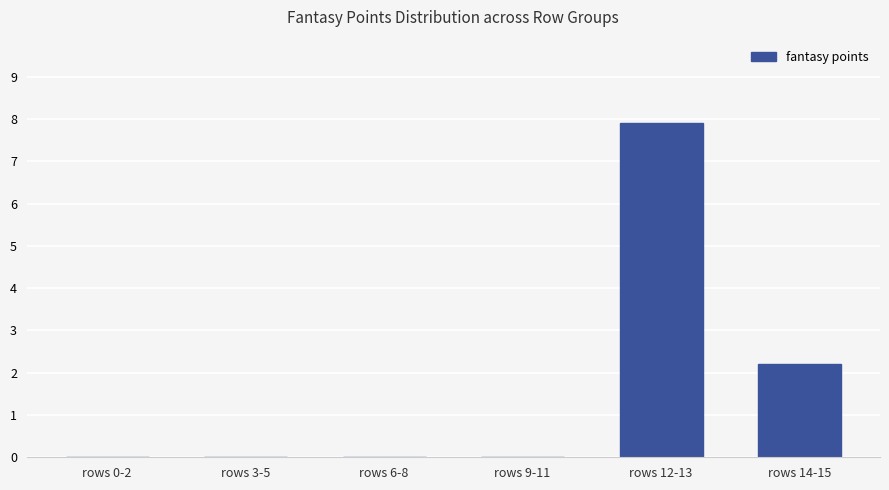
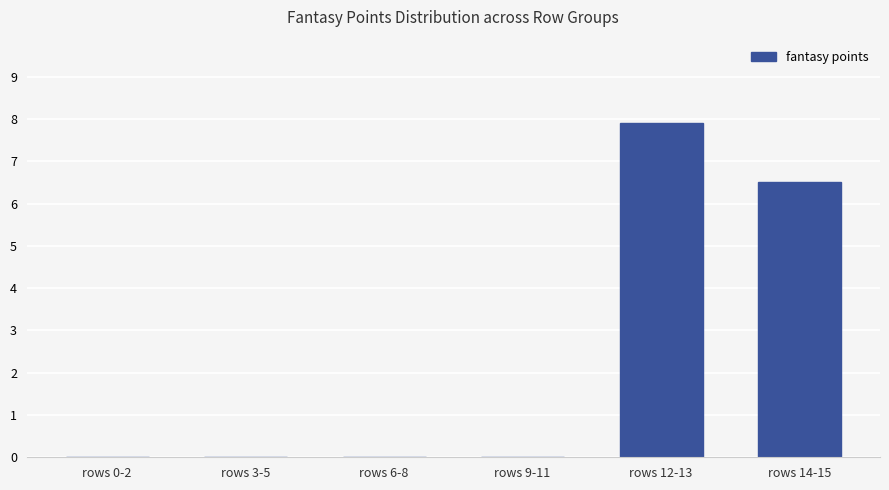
rows 14-15: 2.2 -> 6.5
